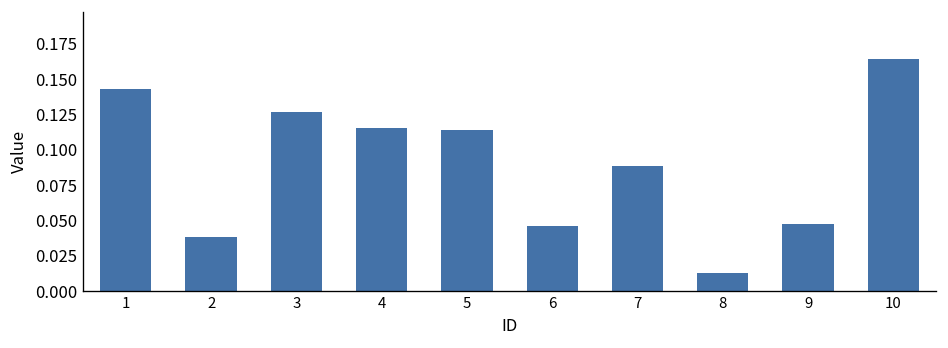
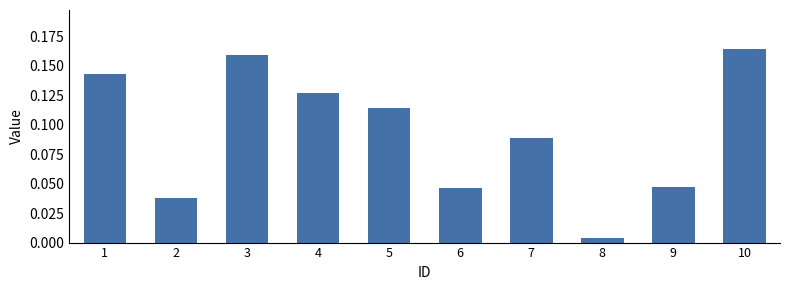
3: 0.127 -> 0.160
4: 0.116 -> 0.127
8: 0.013 -> 0.004
